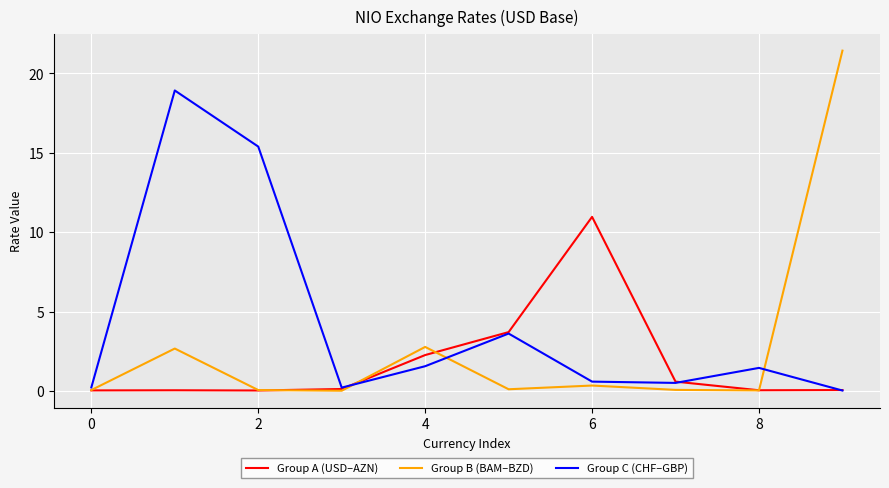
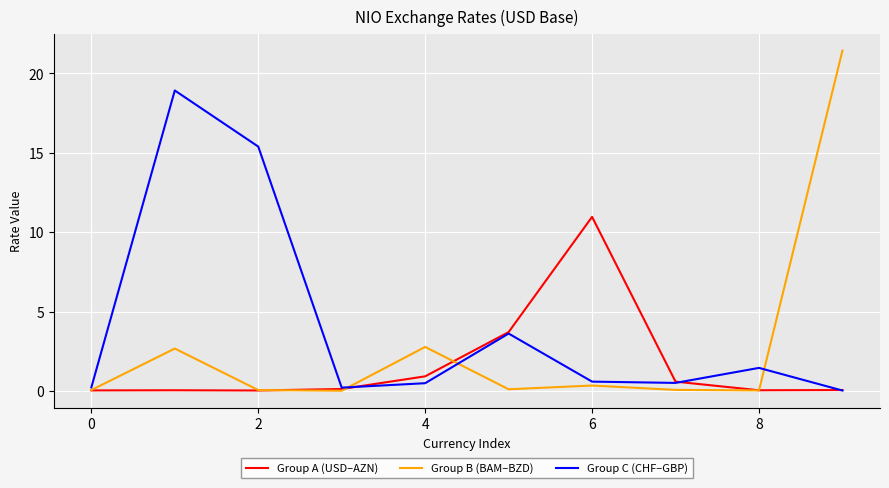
Group A (USD–AZN), 4: 2.3 -> 0.9
Group C (CHF–GBP), 4: 1.6 -> 0.5
